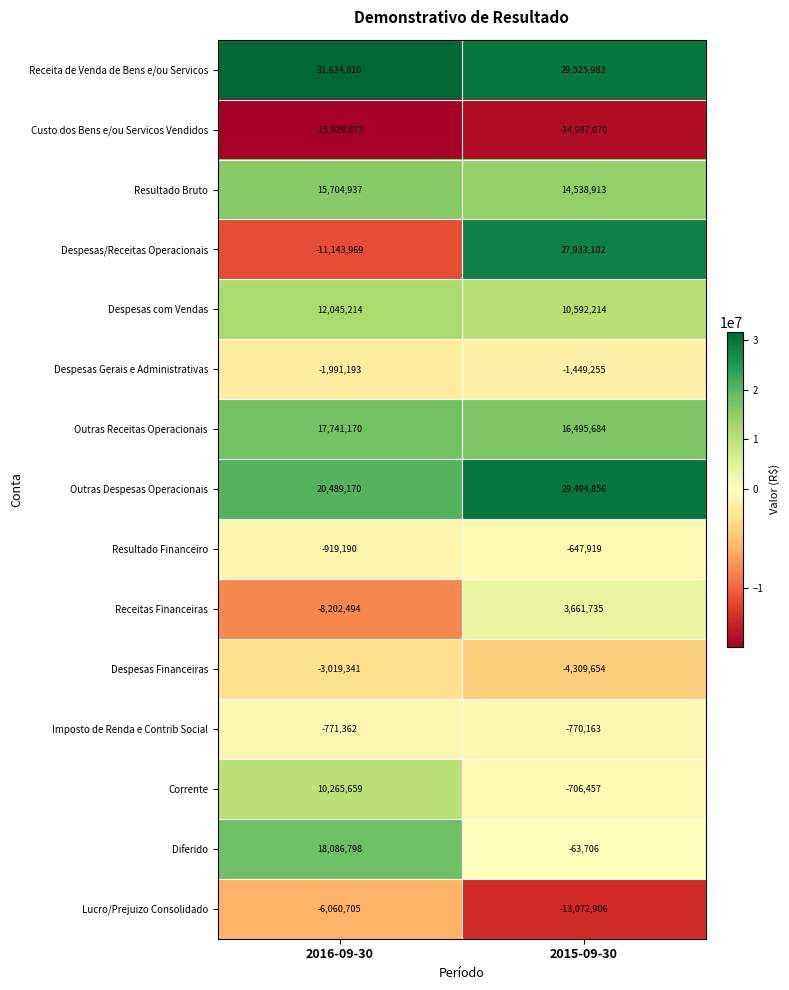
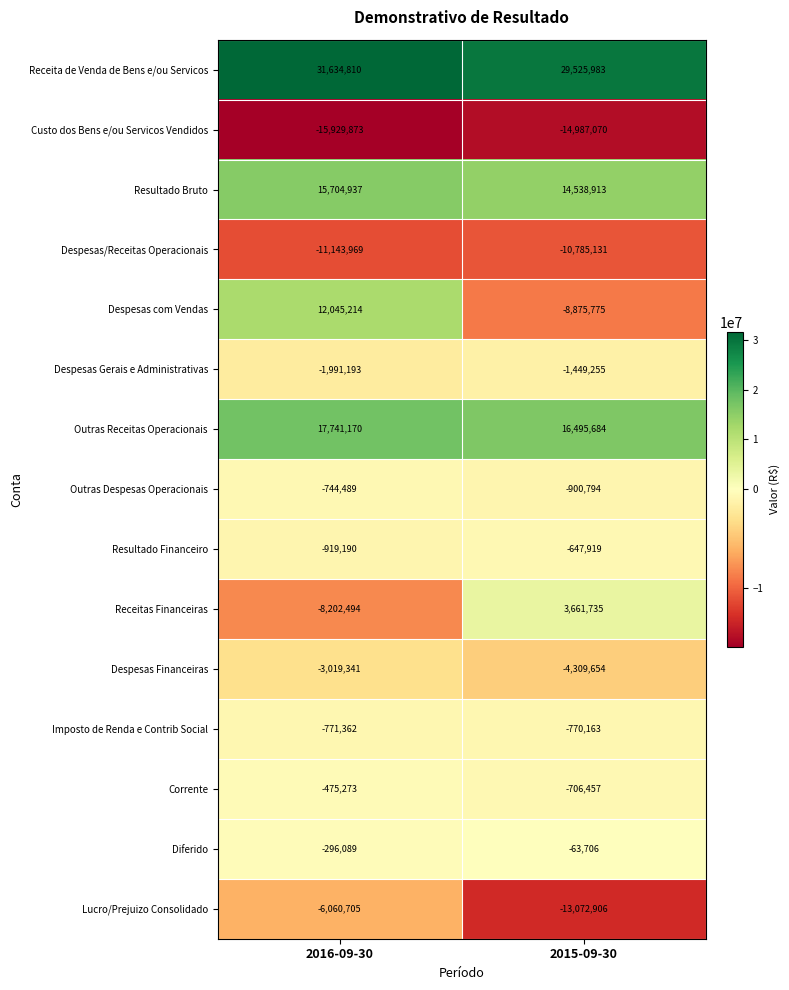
Despesas/Receitas Operacionais, 2015-09-30: 27,933,102 -> -10,785,131
Despesas com Vendas, 2015-09-30: 10,592,214 -> -8,875,775
Outras Despesas Operacionais, 2016-09-30: 20,489,170 -> -744,489
Outras Despesas Operacionais, 2015-09-30: 29,494,856 -> -900,794
Corrente, 2016-09-30: 10,265,659 -> -475,273
Diferido, 2016-09-30: 18,086,798 -> -296,089
